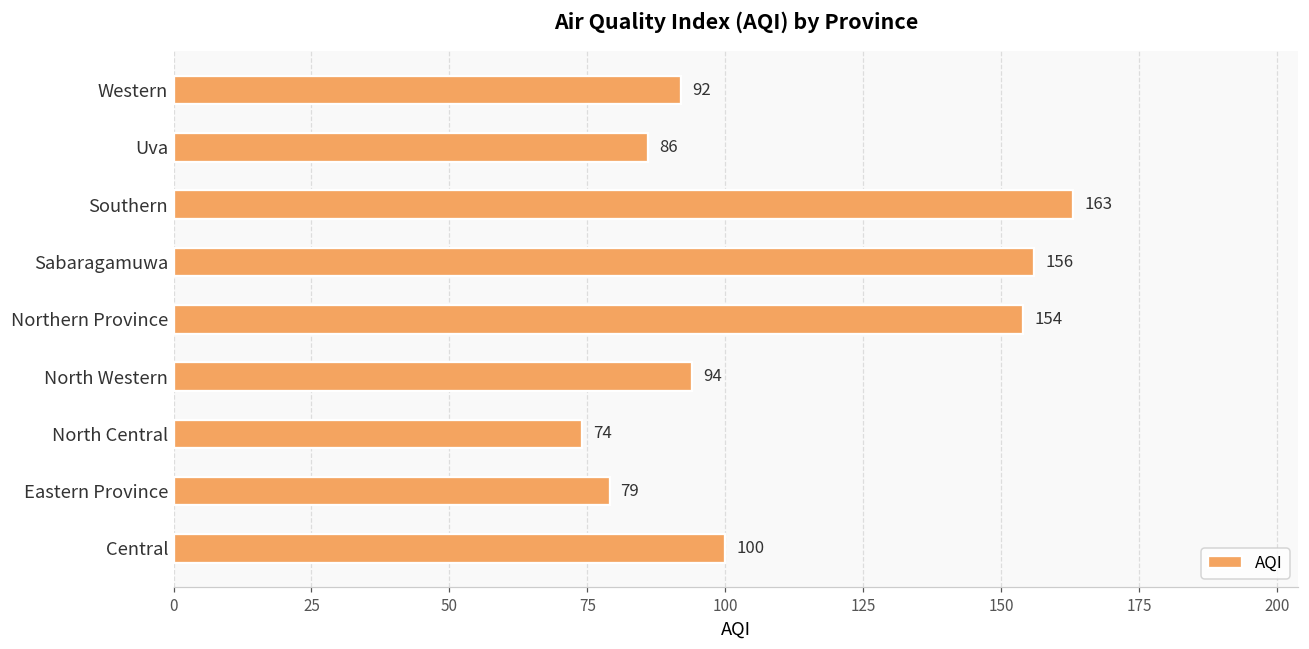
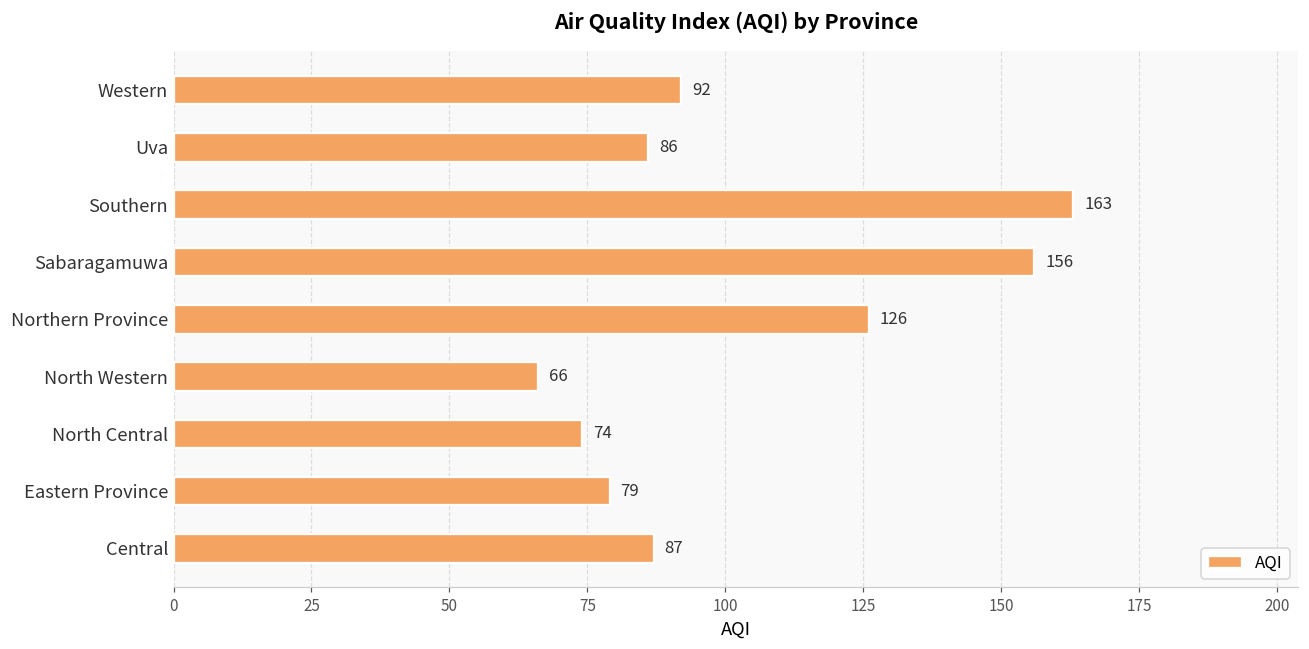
Northern Province: 154 -> 126
North Western: 94 -> 66
Central: 100 -> 87
